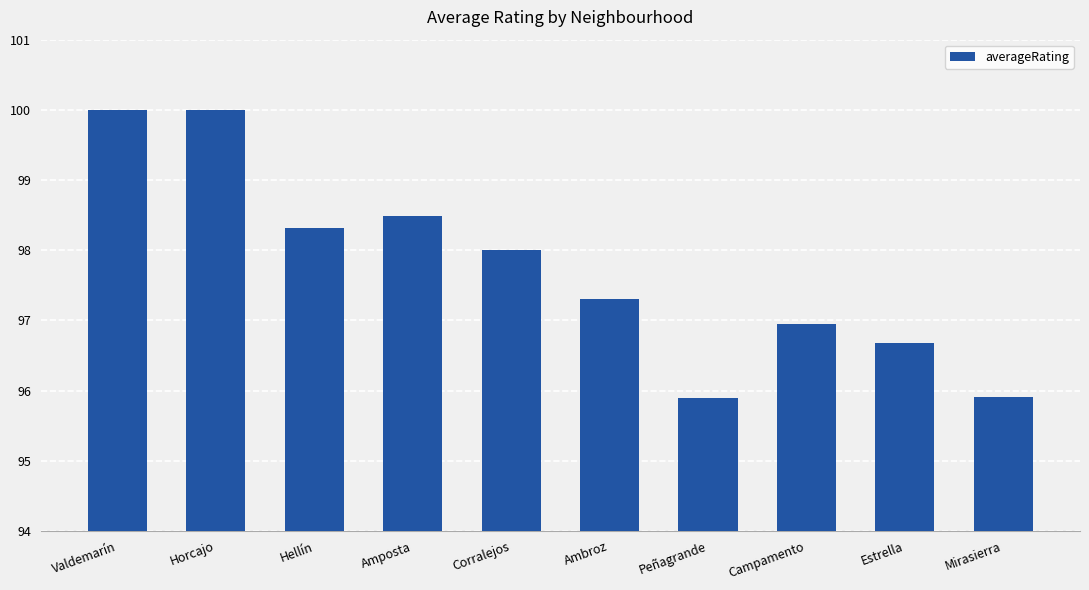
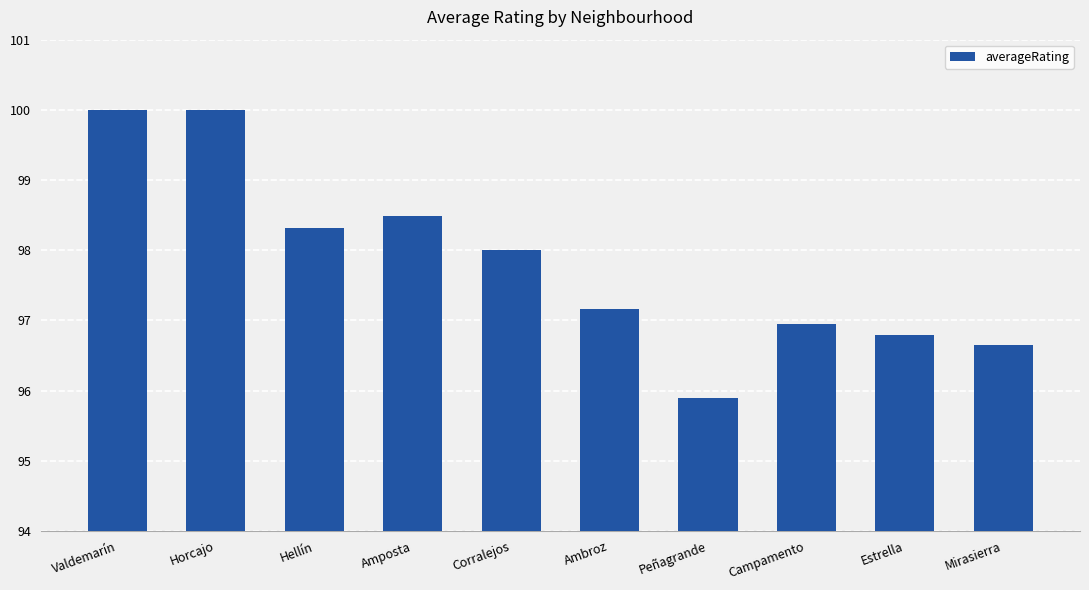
Ambroz: 97.3 -> 97.2
Estrella: 96.7 -> 96.8
Mirasierra: 95.9 -> 96.7
